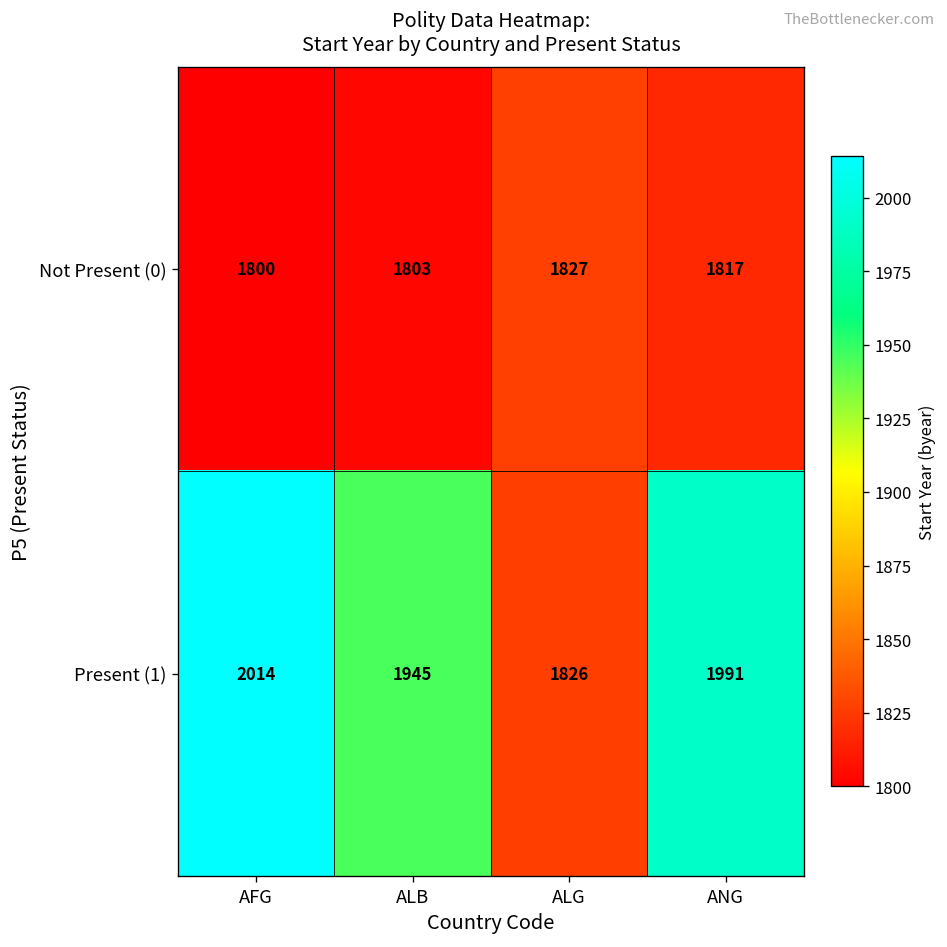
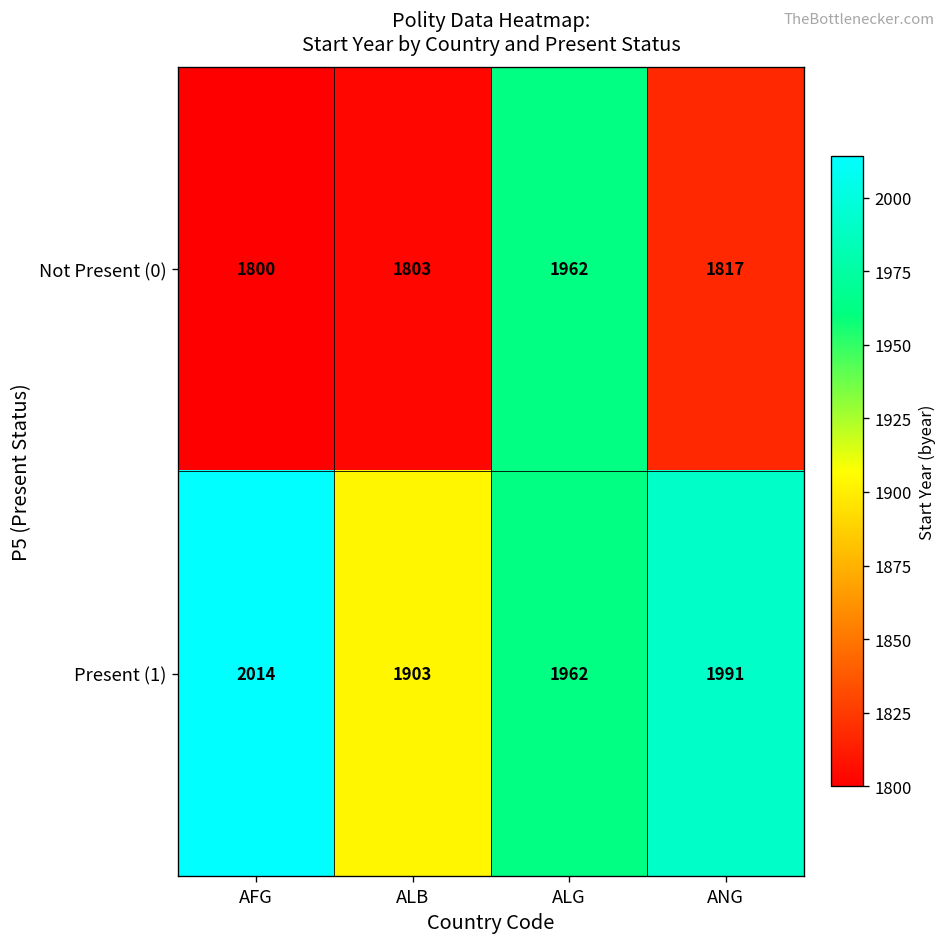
Not Present (0), ALG: 1827 -> 1962
Present (1), ALB: 1945 -> 1903
Present (1), ALG: 1826 -> 1962
